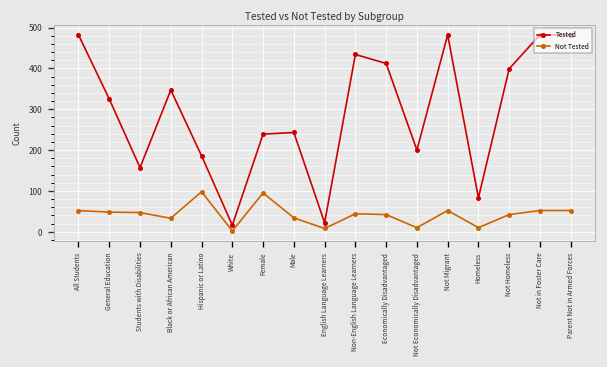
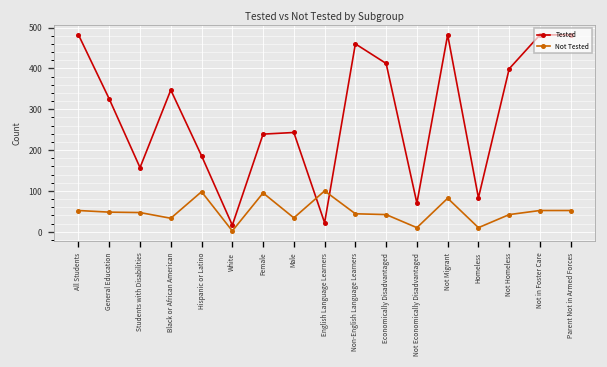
Not Tested, English Language Learners: 10 -> 100
Tested, Non-English Language Learners: 430 -> 460
Tested, Not Economically Disadvantaged: 200 -> 70
Not Tested, Not Migrant: 50 -> 80
